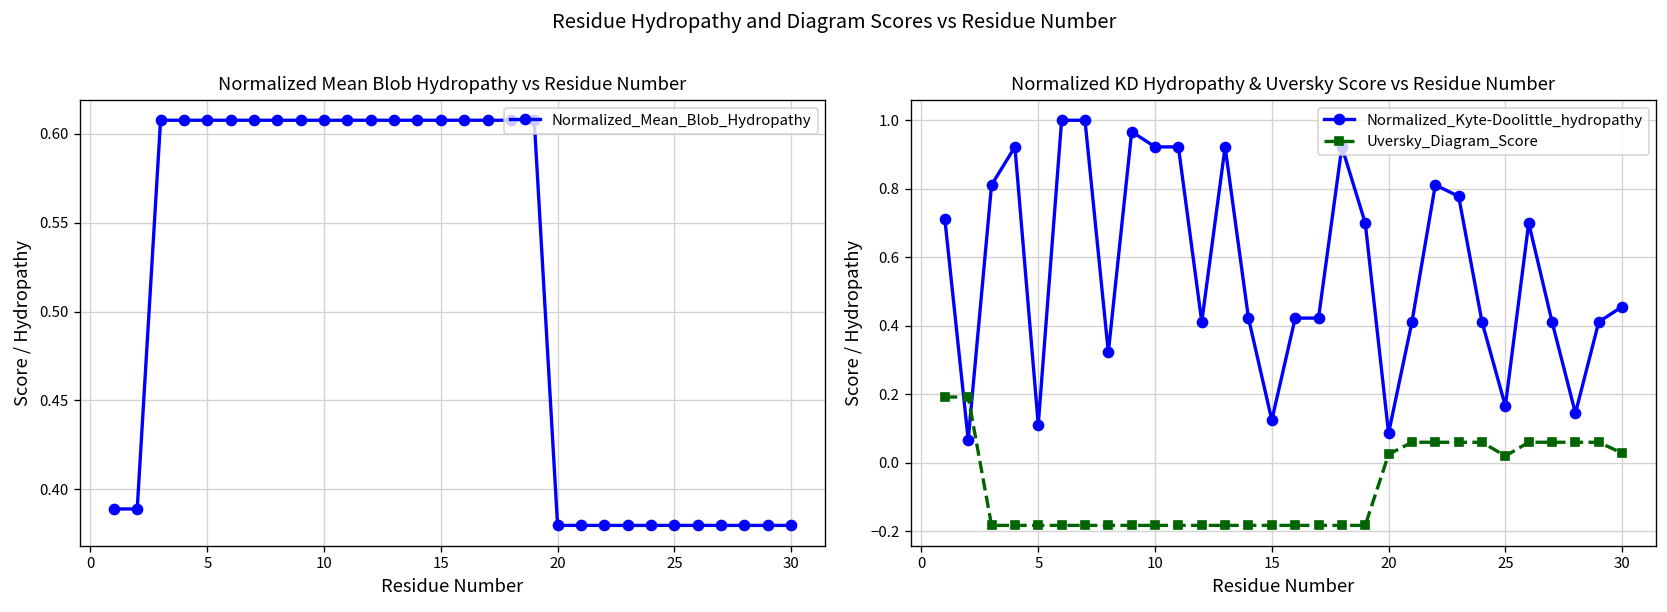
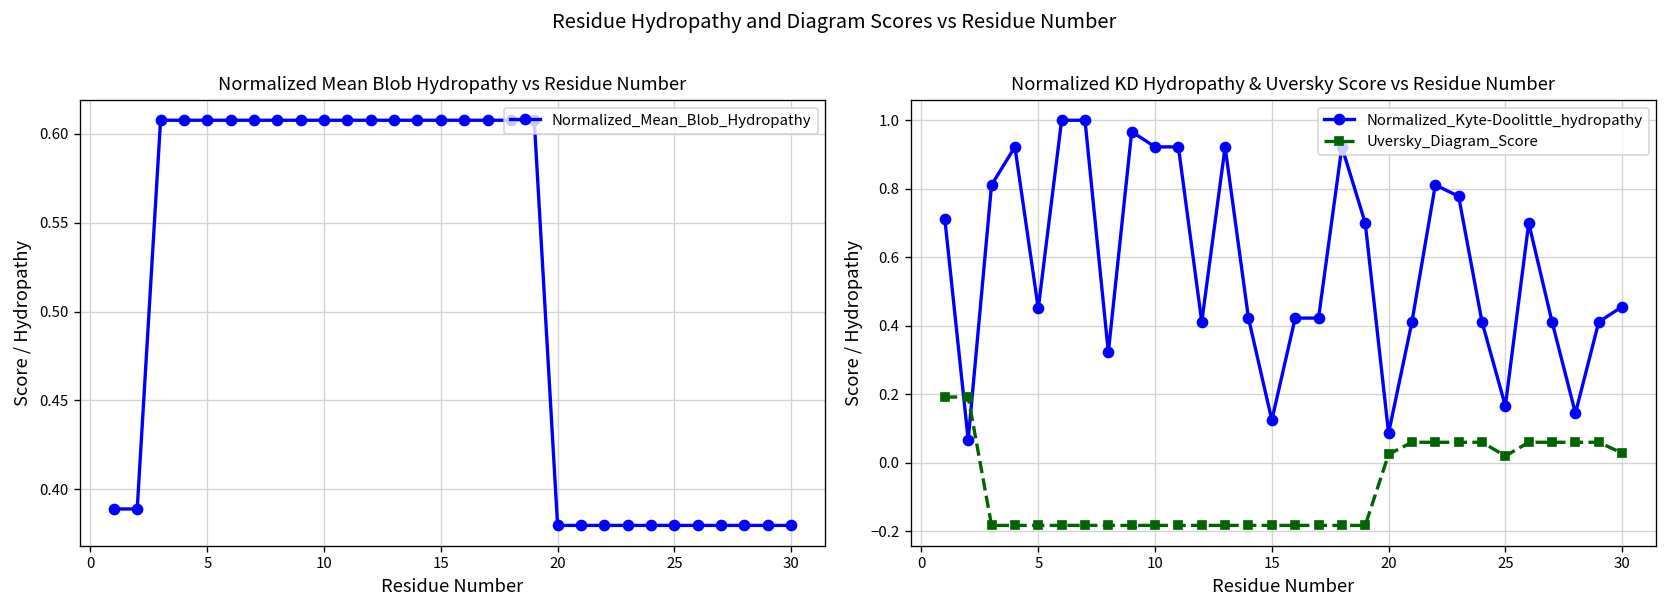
Normalized KD Hydropathy & Uversky Score vs Residue Number, Normalized_Kyte-Doolittle_hydropathy, 5: 0.11 -> 0.45
